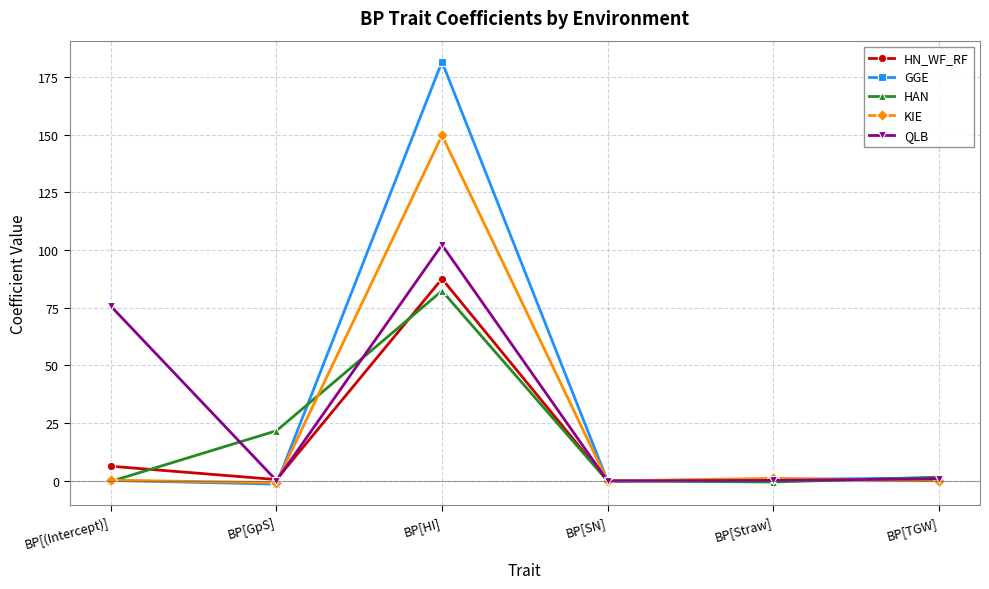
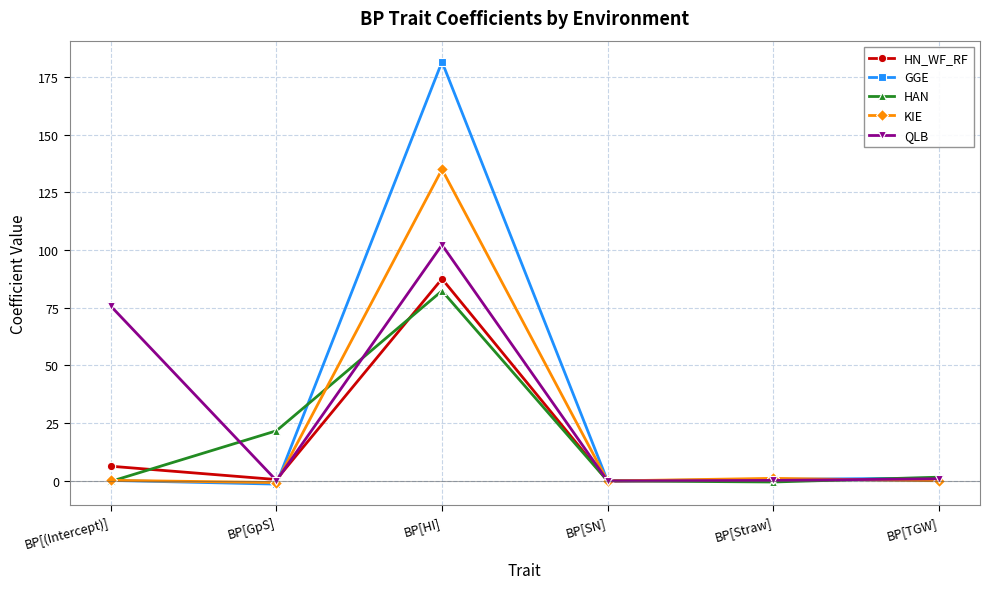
KIE, BP[HI]: 150 -> 135
